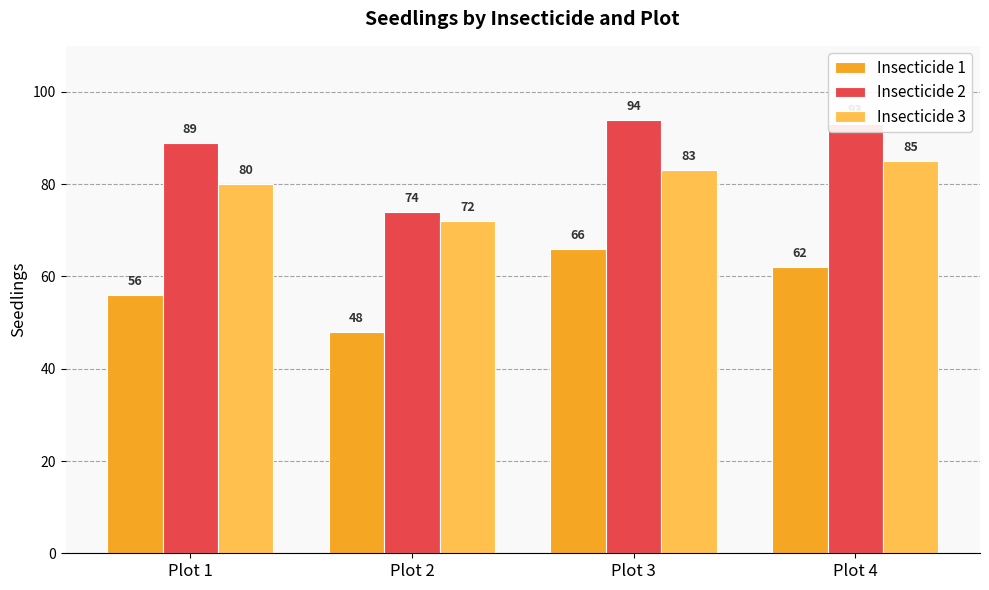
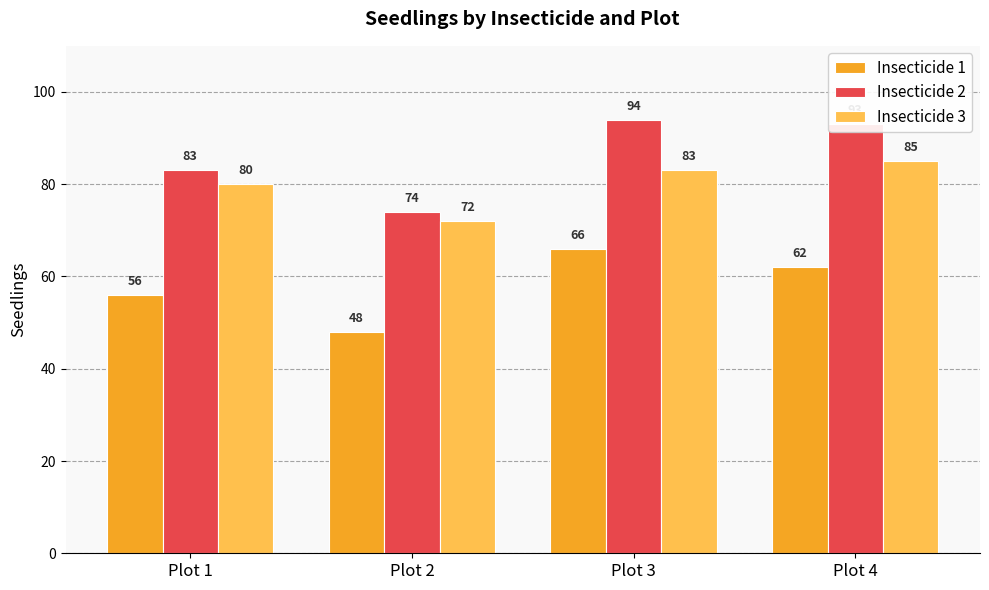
Insecticide 2, Plot 1: 89 -> 83
